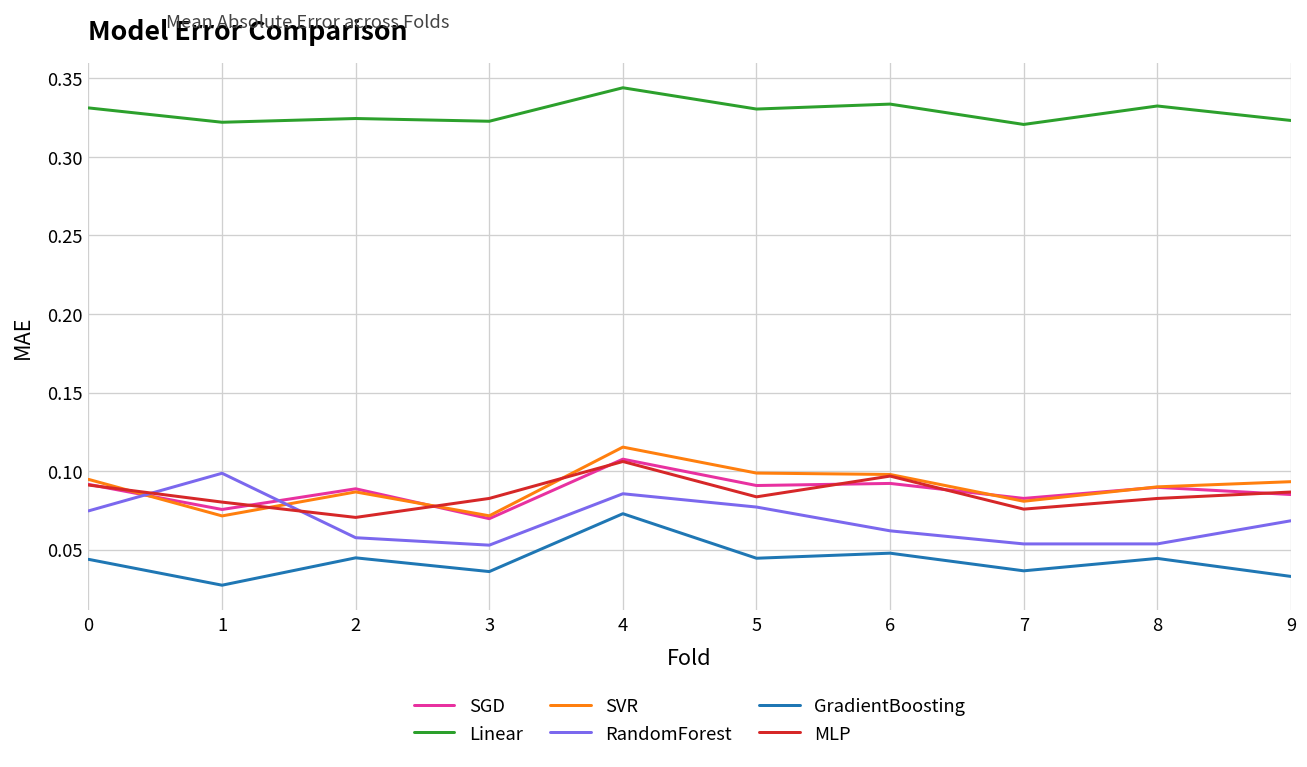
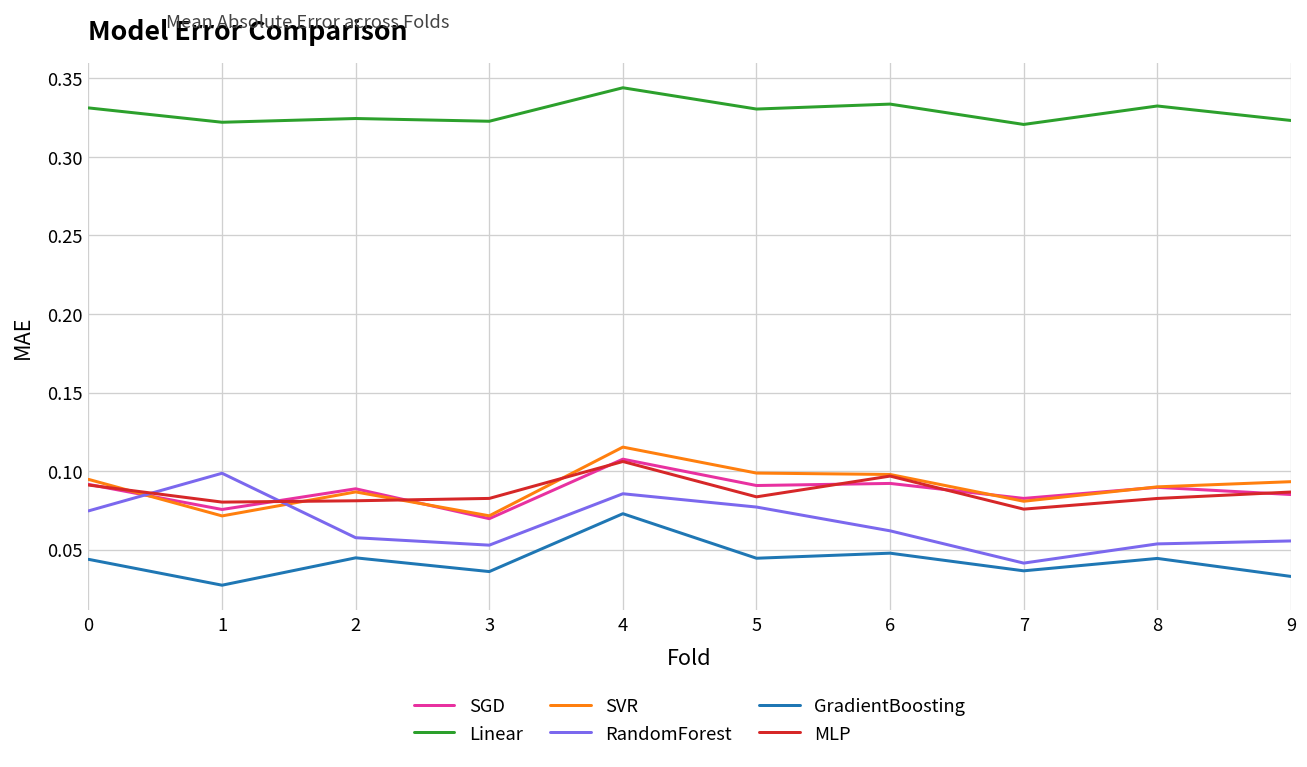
MLP, 2: 0.071 -> 0.081
RandomForest, 7: 0.054 -> 0.041
RandomForest, 9: 0.068 -> 0.056
